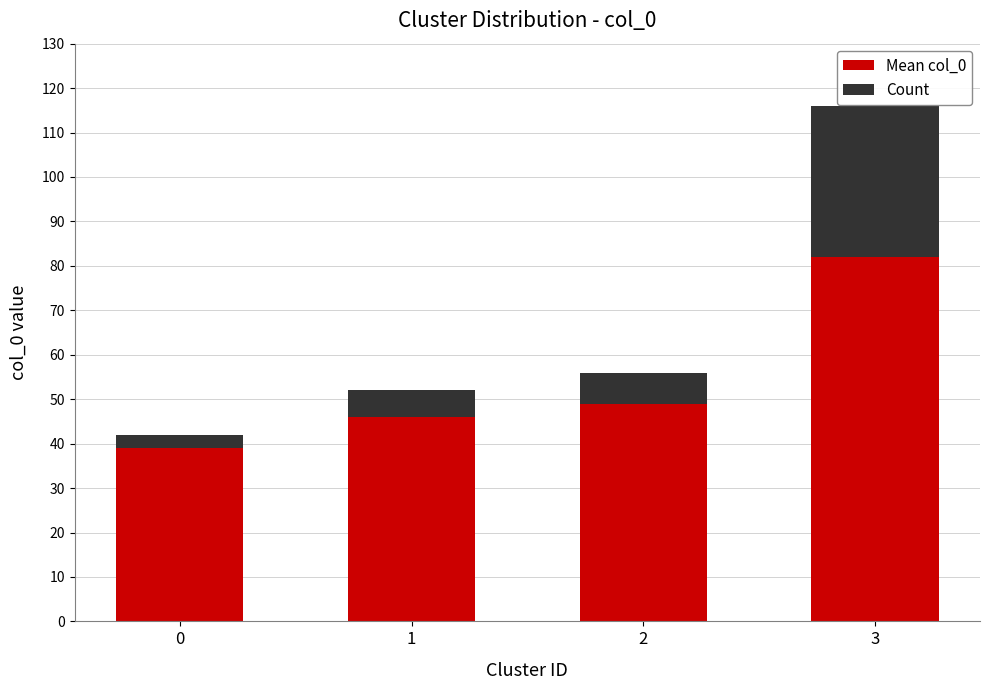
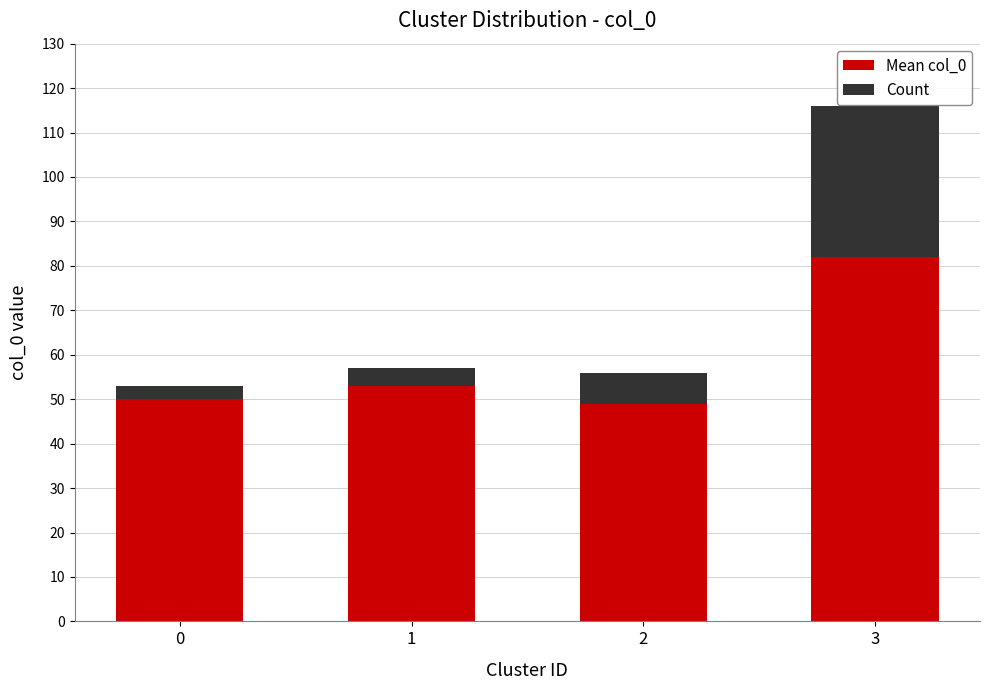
Mean col_0, 0: 39 -> 50
Mean col_0, 1: 46 -> 53
Count, 1: 6 -> 4
